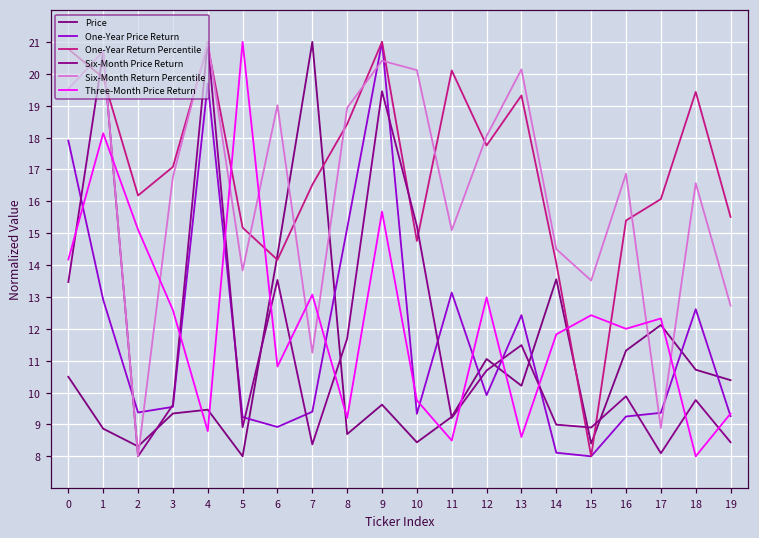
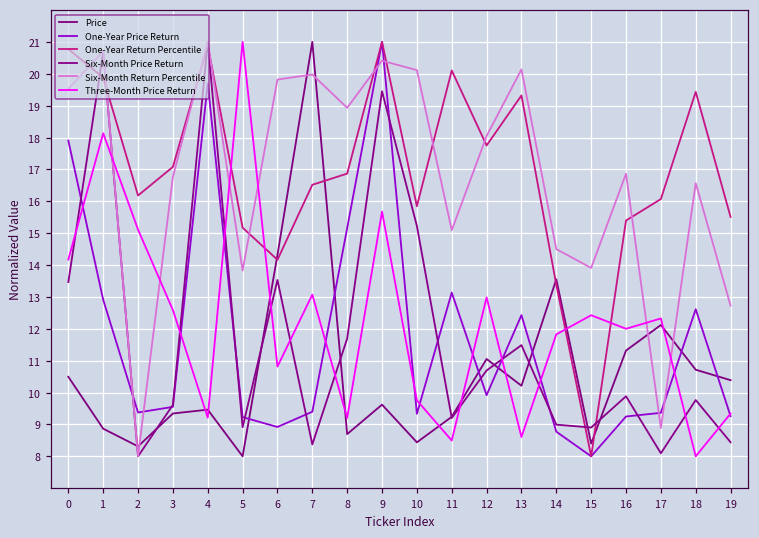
Three-Month Price Return, 4: 8.8 -> 9.2
Six-Month Return Percentile, 6: 19.0 -> 19.8
Six-Month Return Percentile, 7: 11.2 -> 20.0
One-Year Return Percentile, 8: 18.4 -> 16.9
One-Year Return Percentile, 10: 14.8 -> 15.8
One-Year Price Return, 14: 8.1 -> 8.8
One-Year Return Percentile, 14: 14.1 -> 13.4
Six-Month Return Percentile, 15: 13.5 -> 13.9
